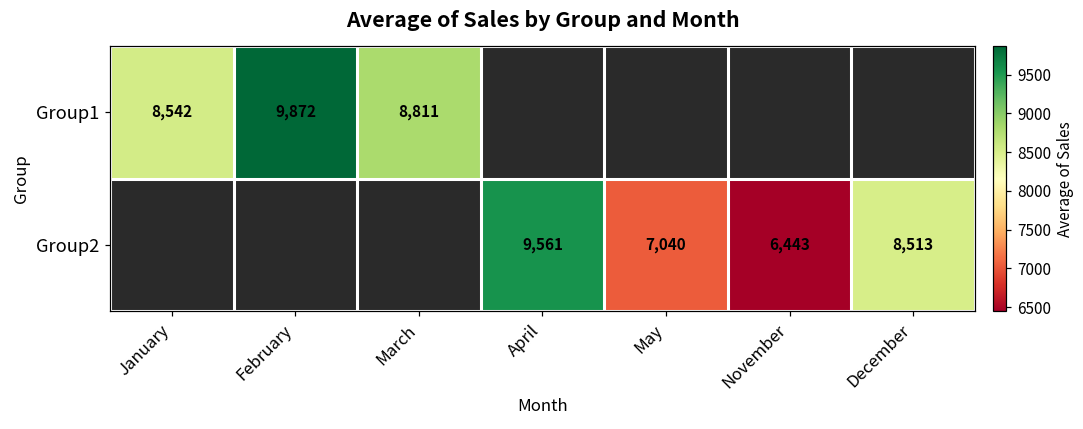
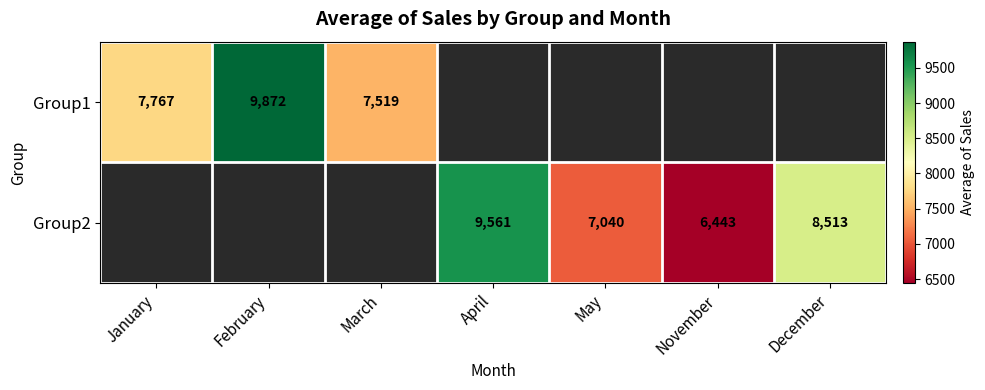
Group1, January: 8,542 -> 7,767
Group1, March: 8,811 -> 7,519
